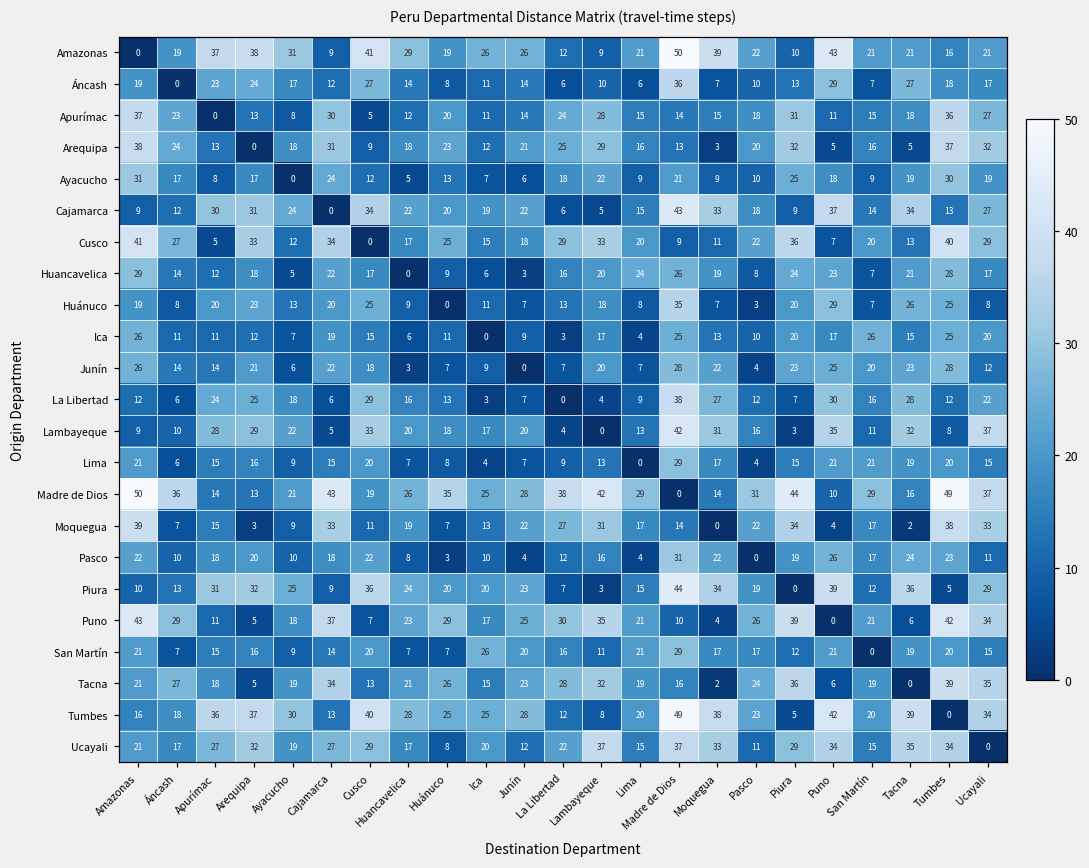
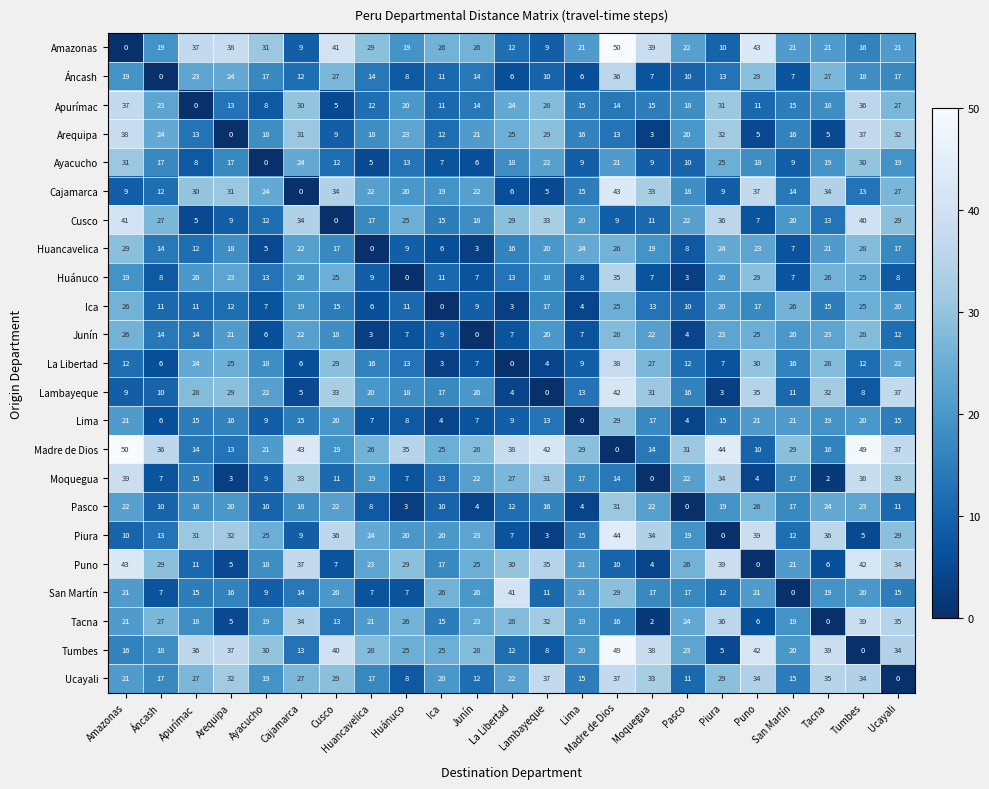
Cusco, Arequipa: 33 -> 9
San Martín, La Libertad: 16 -> 41
